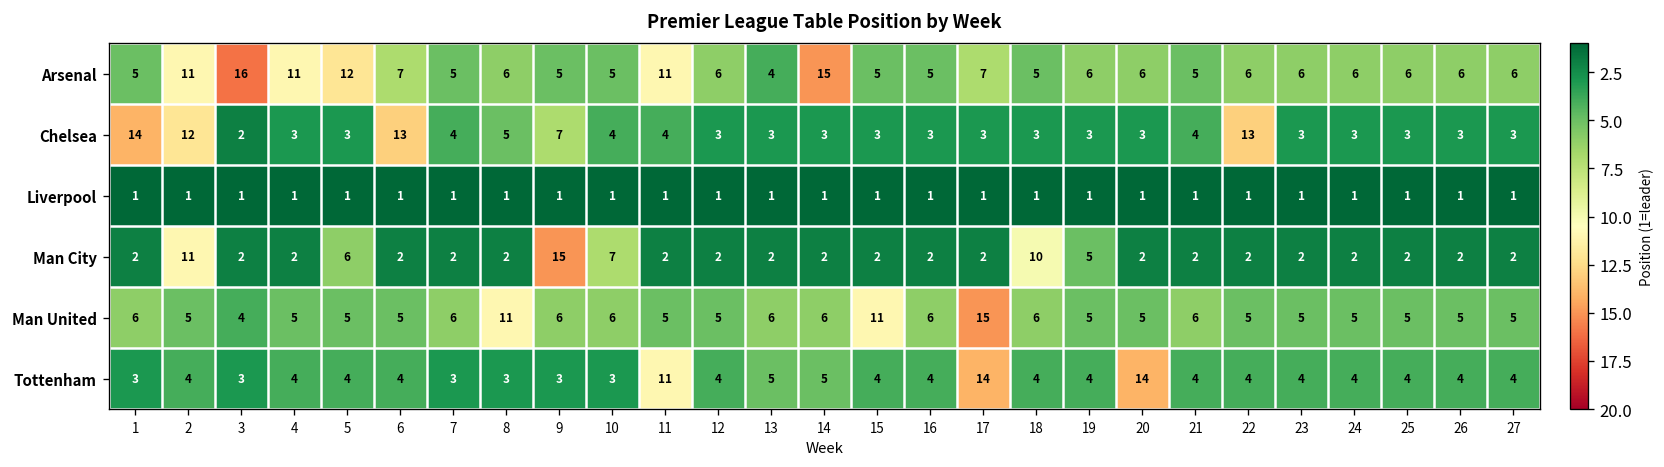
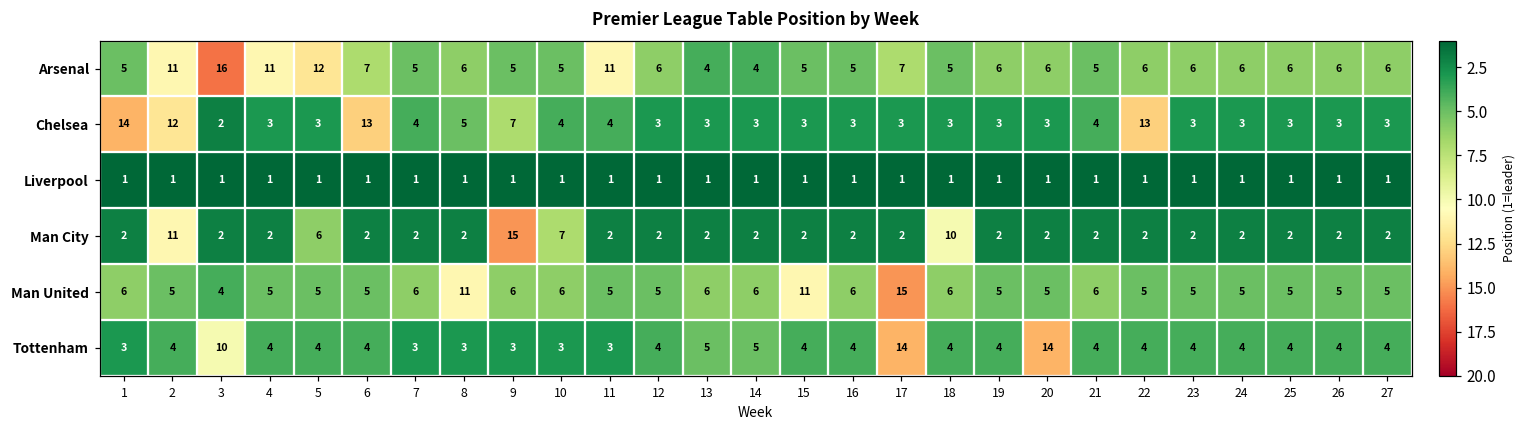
Arsenal, 14: 15 -> 4
Man City, 19: 5 -> 2
Tottenham, 3: 3 -> 10
Tottenham, 11: 11 -> 3
